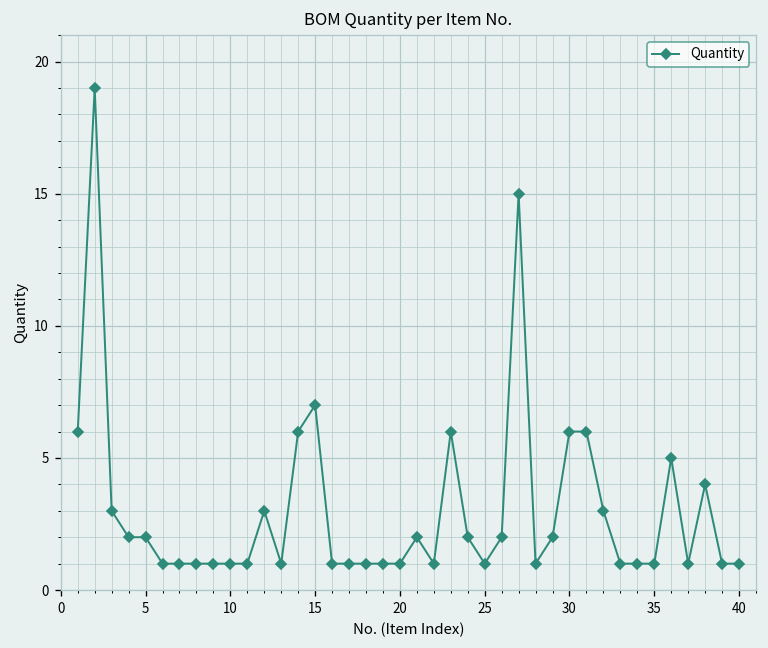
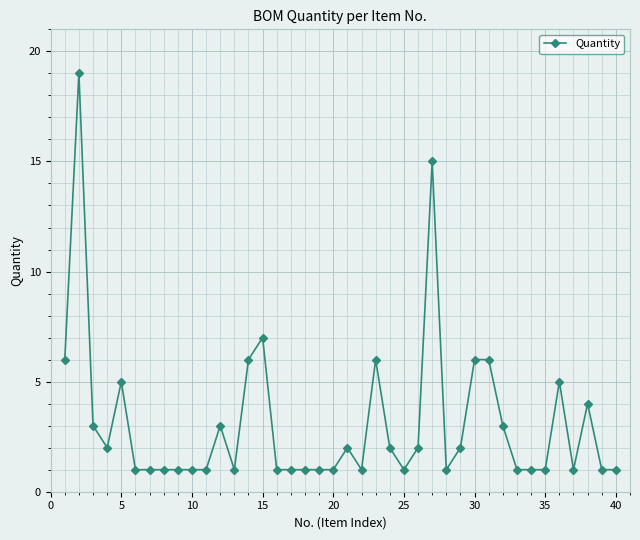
5: 2 -> 5
